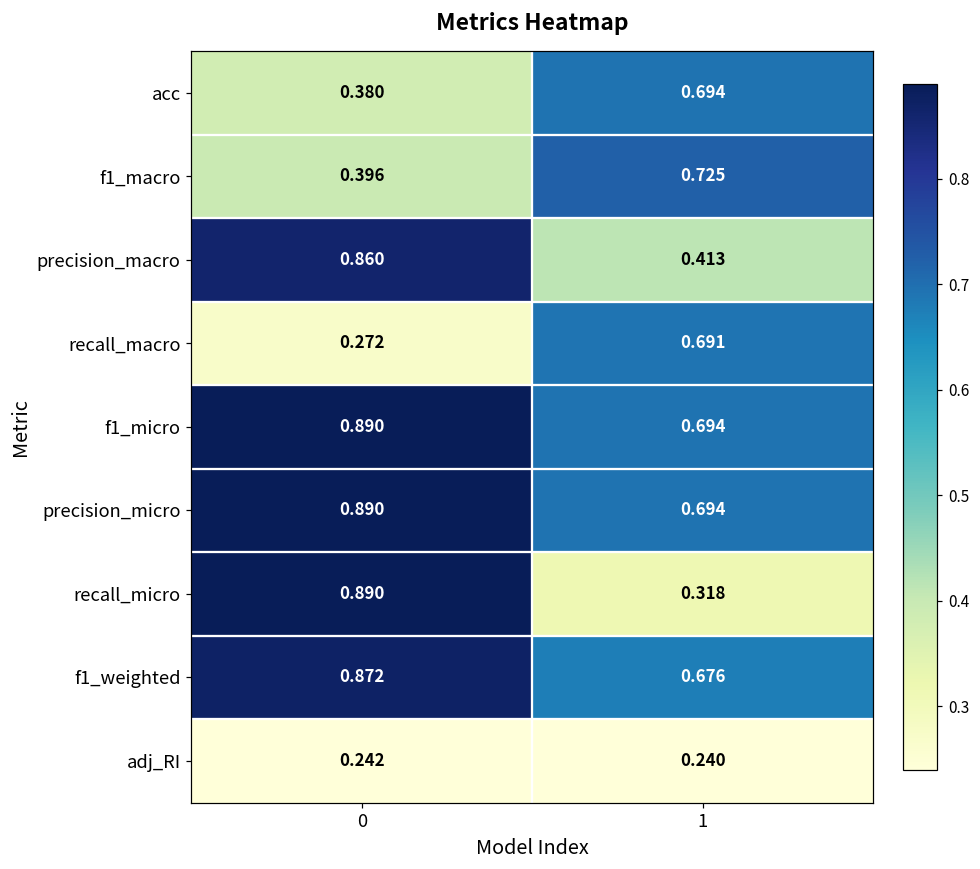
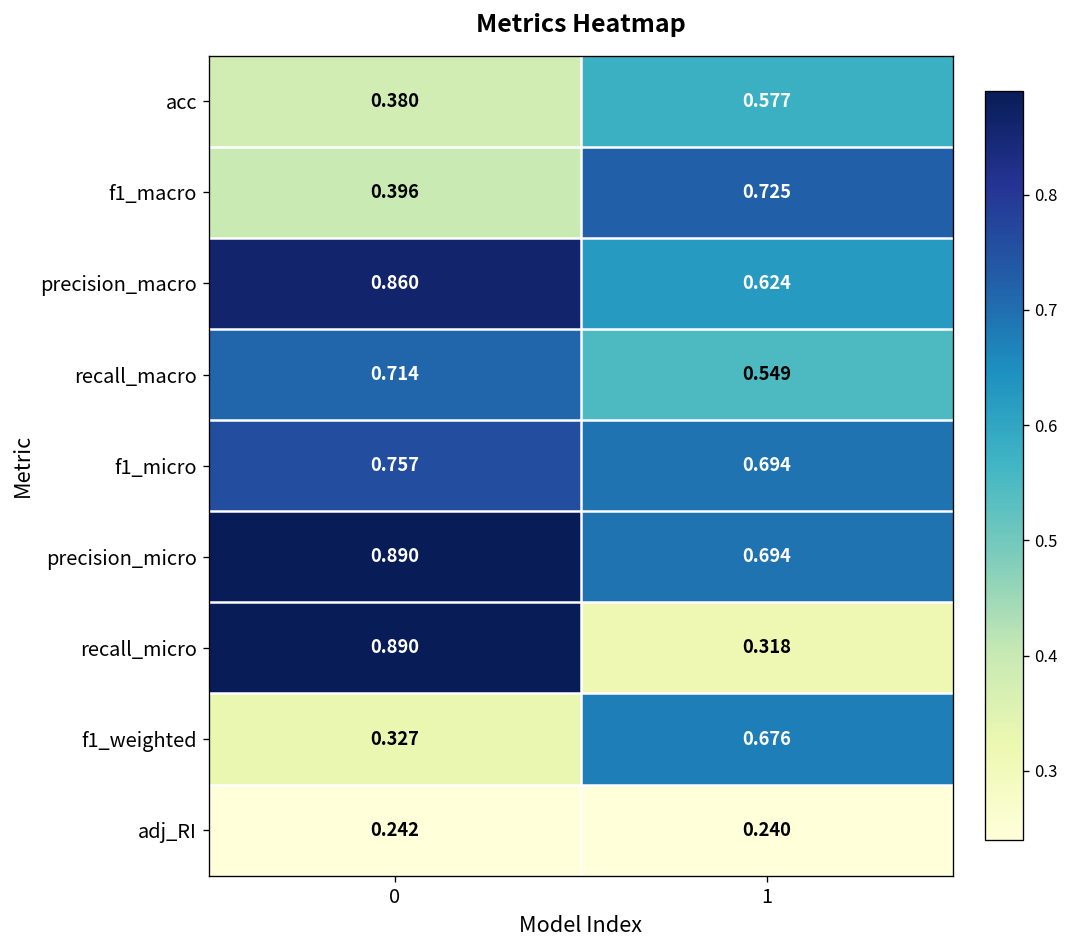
acc, 1: 0.694 -> 0.577
precision_macro, 1: 0.413 -> 0.624
recall_macro, 0: 0.272 -> 0.714
recall_macro, 1: 0.691 -> 0.549
f1_micro, 0: 0.890 -> 0.757
f1_weighted, 0: 0.872 -> 0.327
